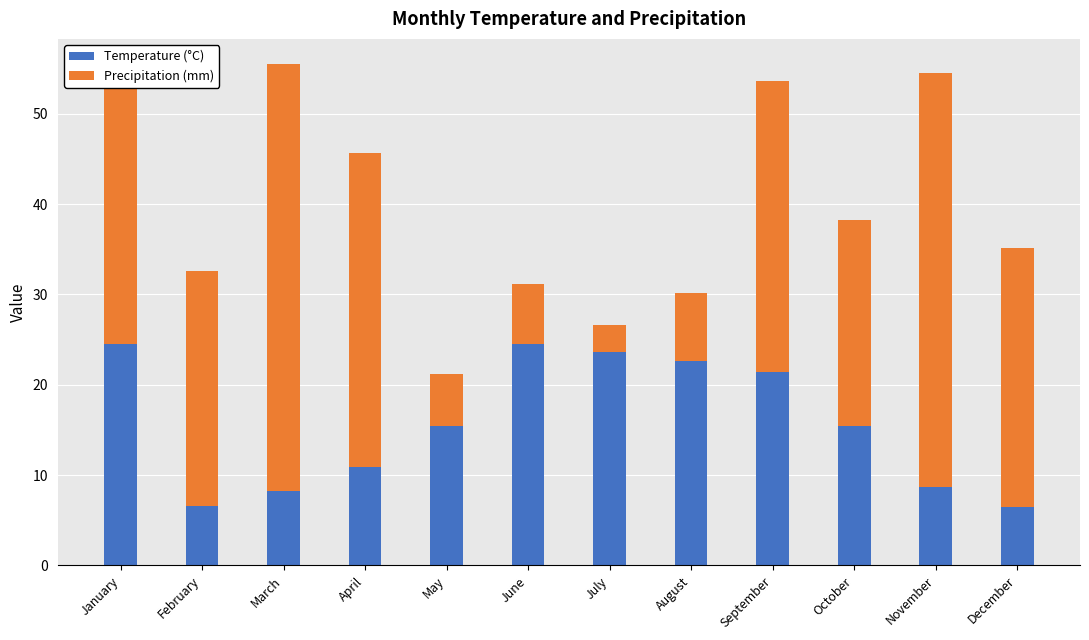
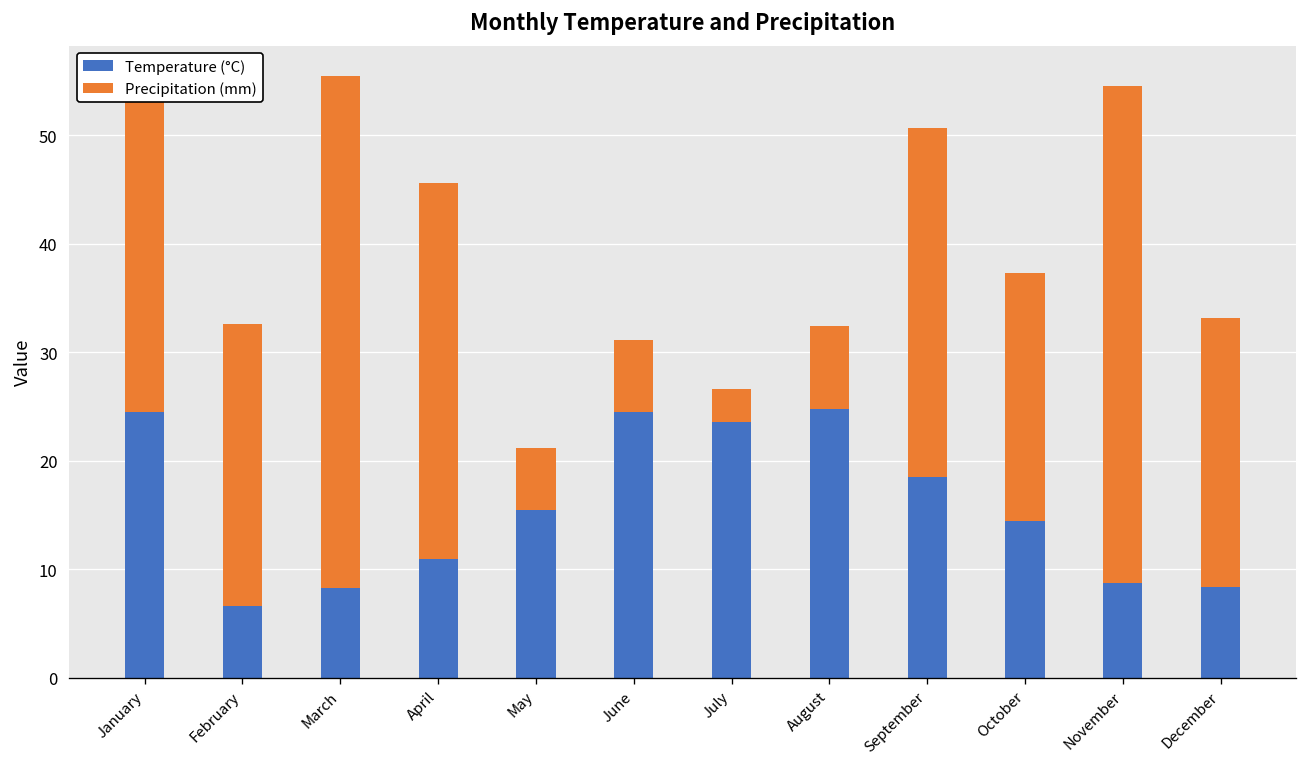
Temperature (°C), August: 23 -> 25
Temperature (°C), September: 21 -> 18
Temperature (°C), October: 15 -> 14
Temperature (°C), December: 6 -> 8
Precipitation (mm), December: 29 -> 25
